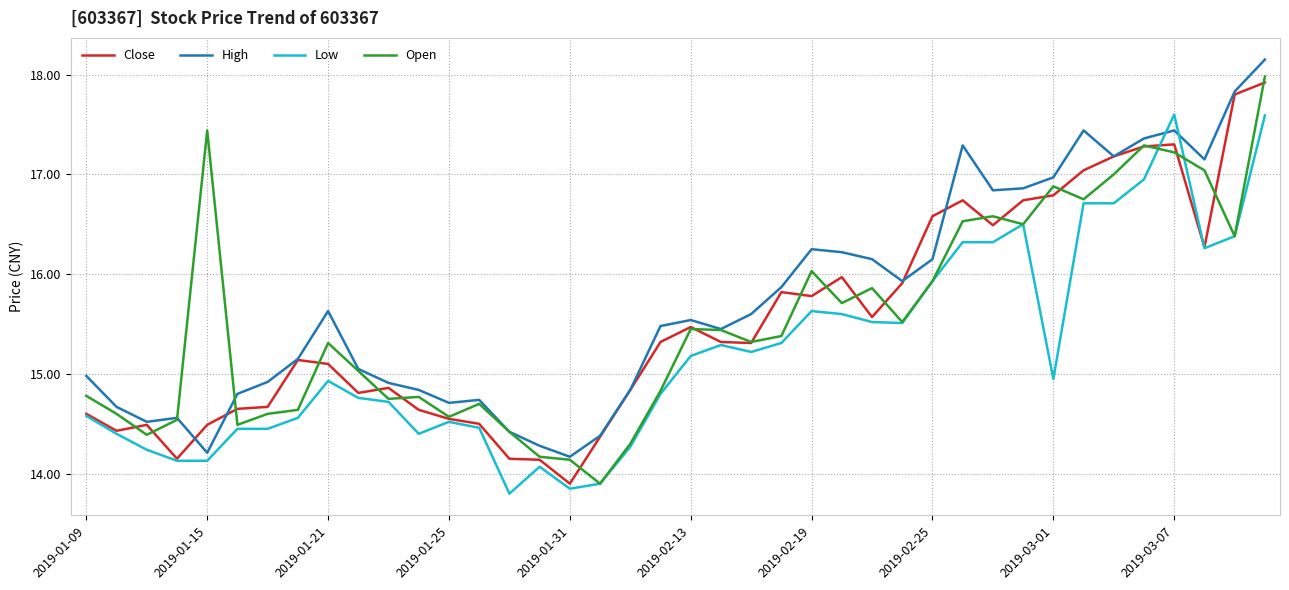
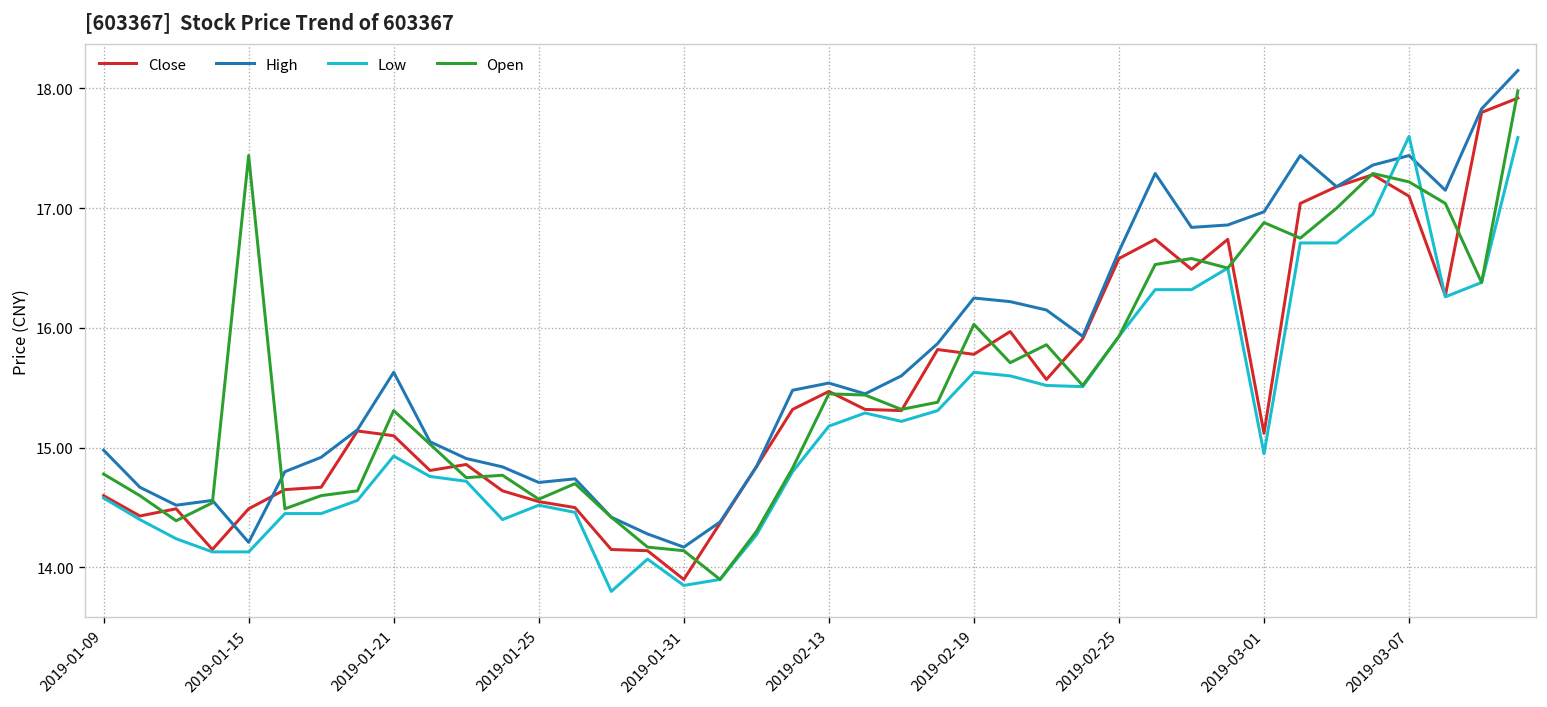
High, 2019-02-25: 16.2 -> 16.6
Close, 2019-03-01: 16.8 -> 15.1
Close, 2019-03-07: 17.3 -> 17.1
